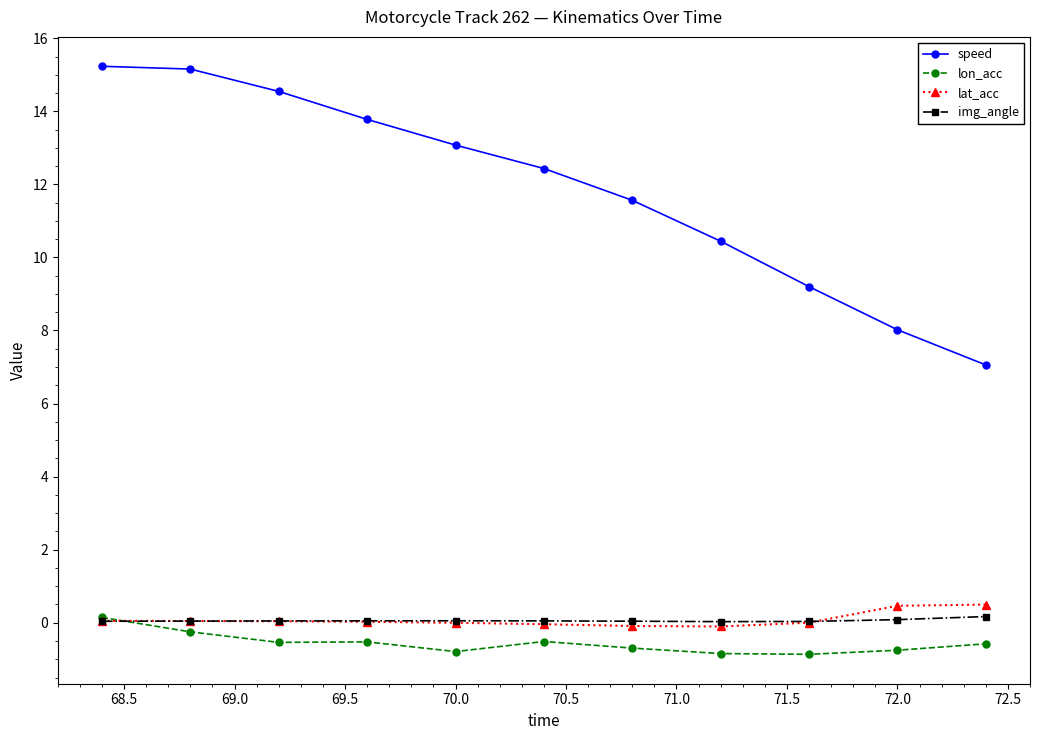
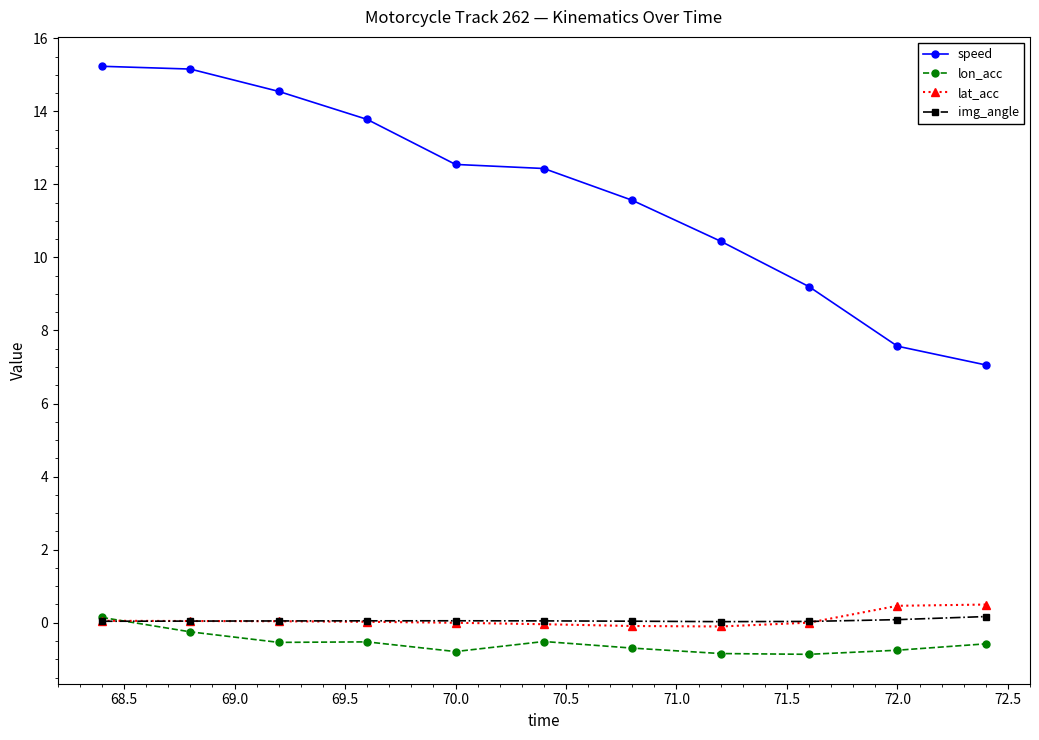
speed, 70.0: 13.1 -> 12.5
speed, 72.0: 8.0 -> 7.6
